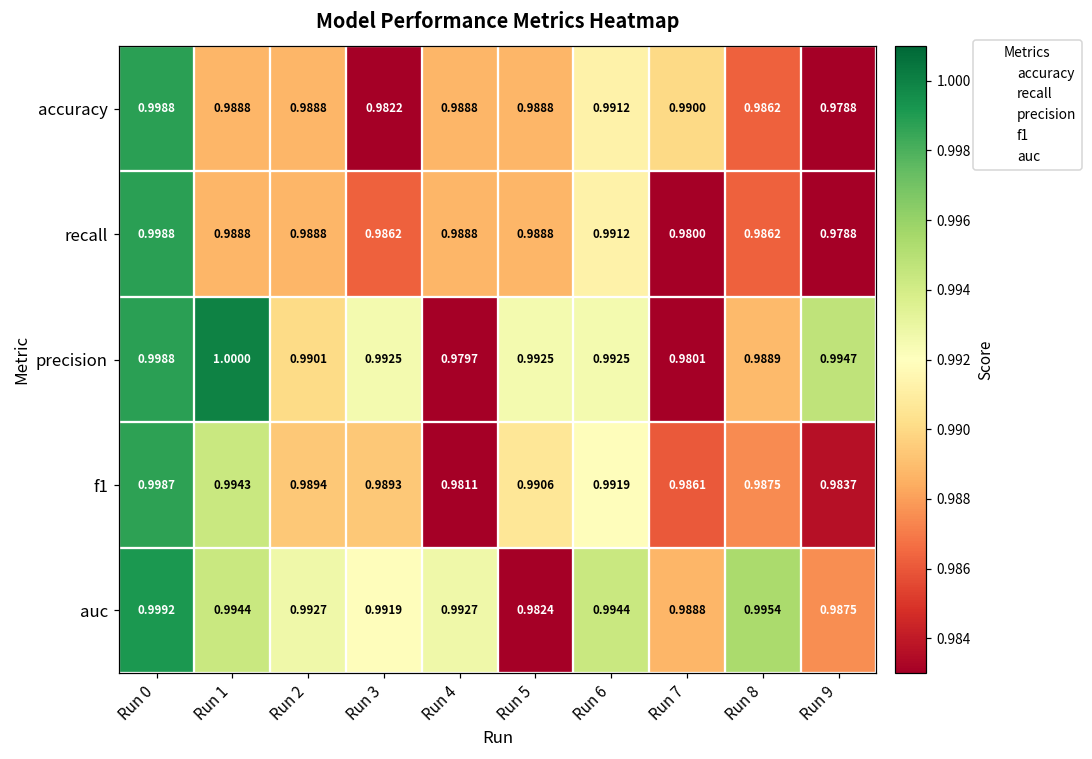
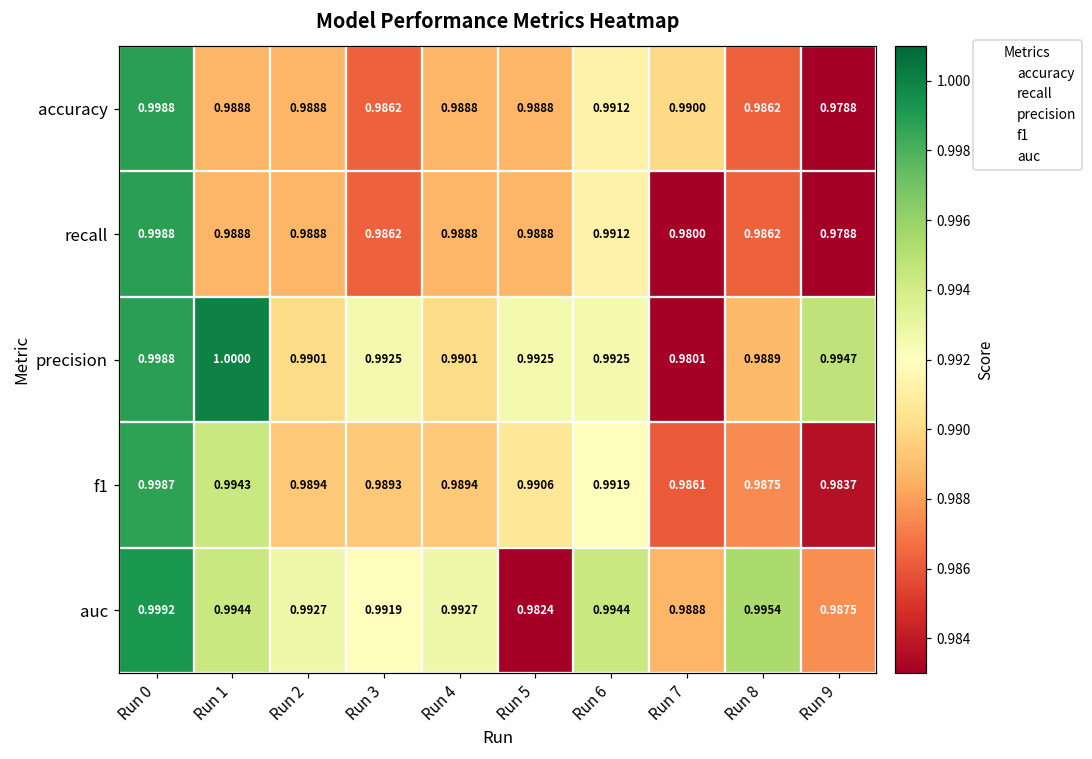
accuracy, Run 3: 0.9822 -> 0.9862
precision, Run 4: 0.9797 -> 0.9901
f1, Run 4: 0.9811 -> 0.9894
